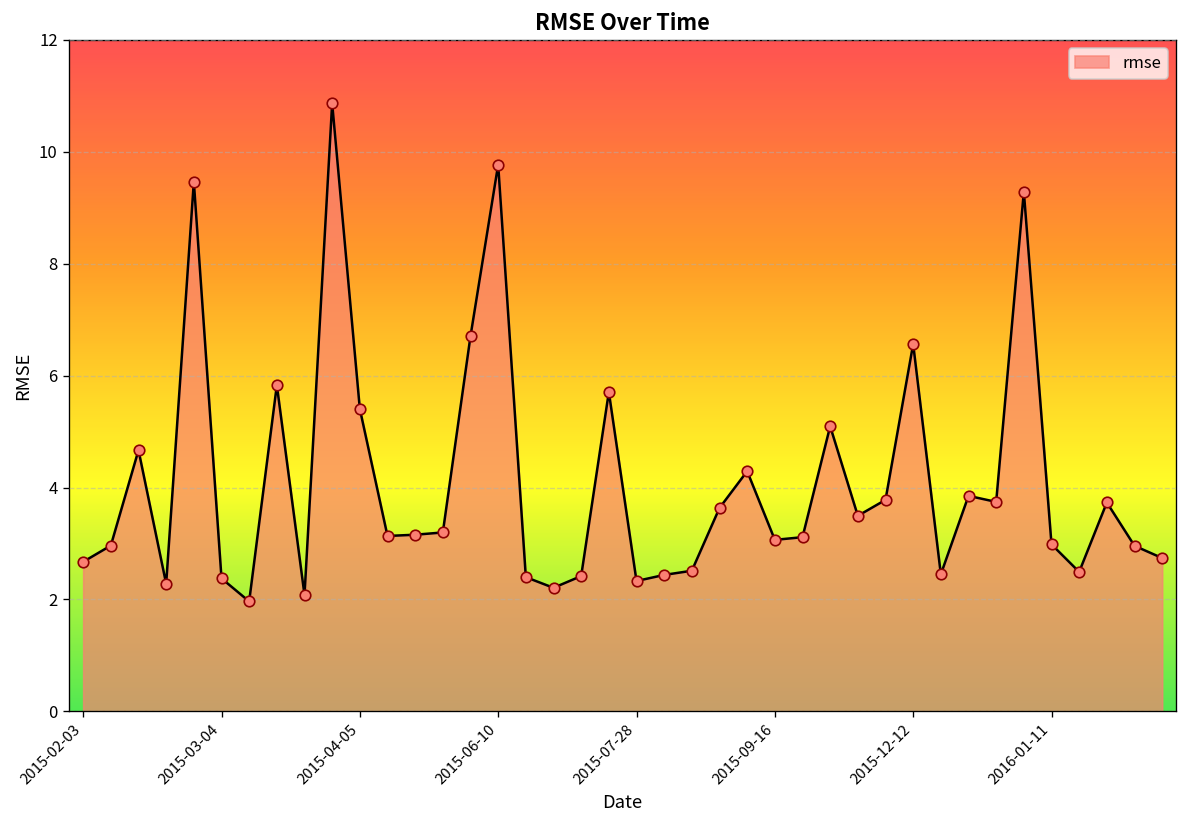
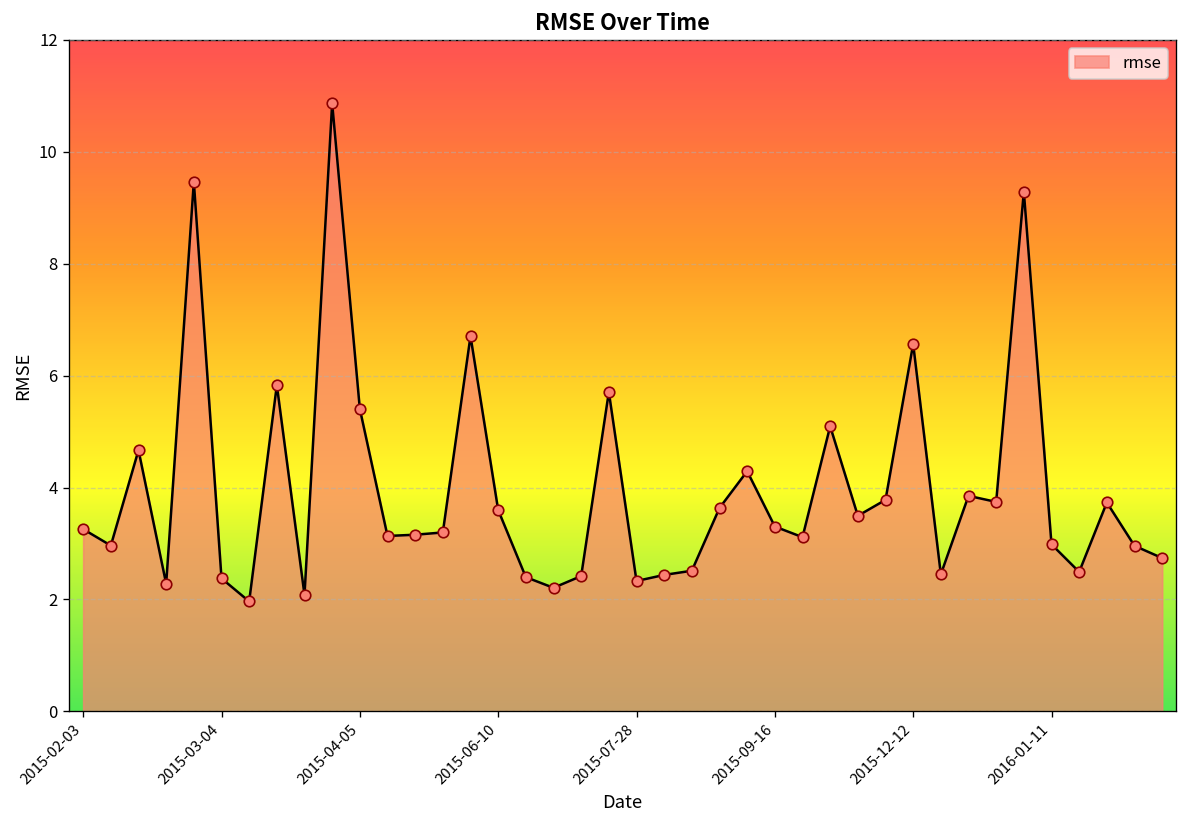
2015-02-03: 2.7 -> 3.3
2015-06-10: 9.8 -> 3.6
2015-09-16: 3.1 -> 3.3
